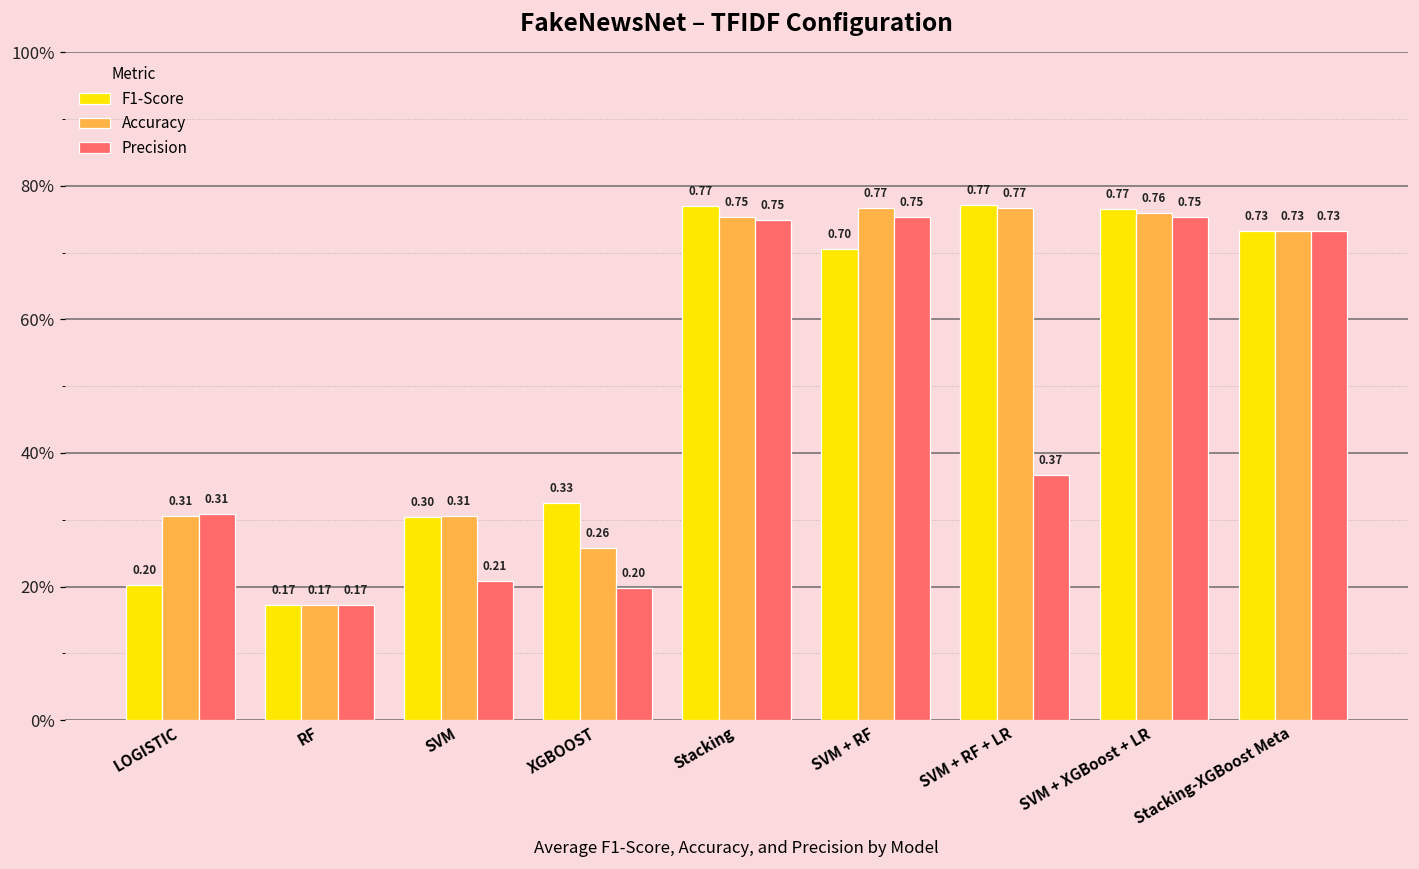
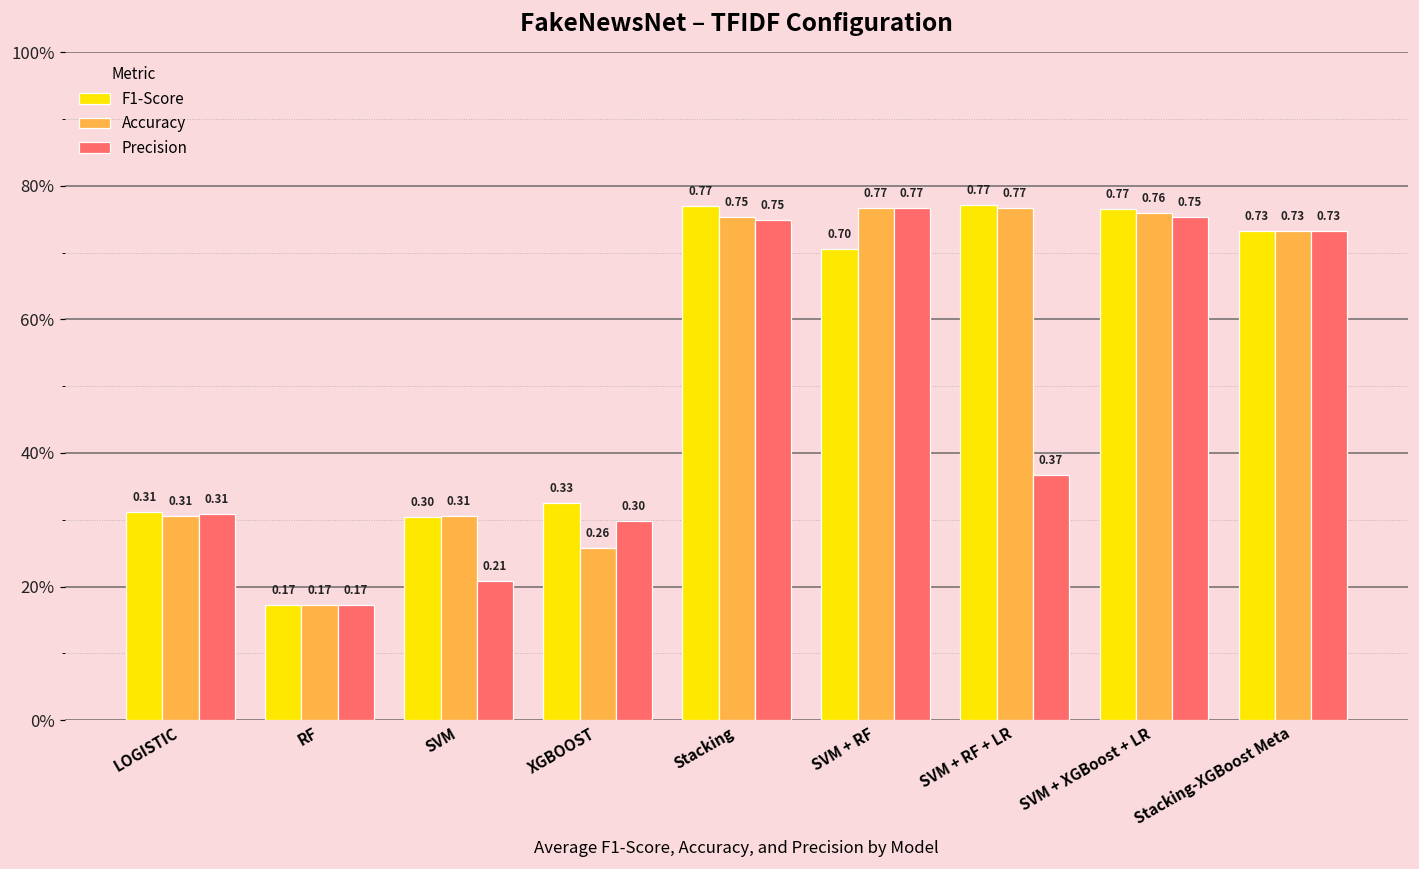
F1-Score, LOGISTIC: 0.20 -> 0.31
Precision, XGBOOST: 0.20 -> 0.30
Precision, SVM + RF: 0.75 -> 0.77
